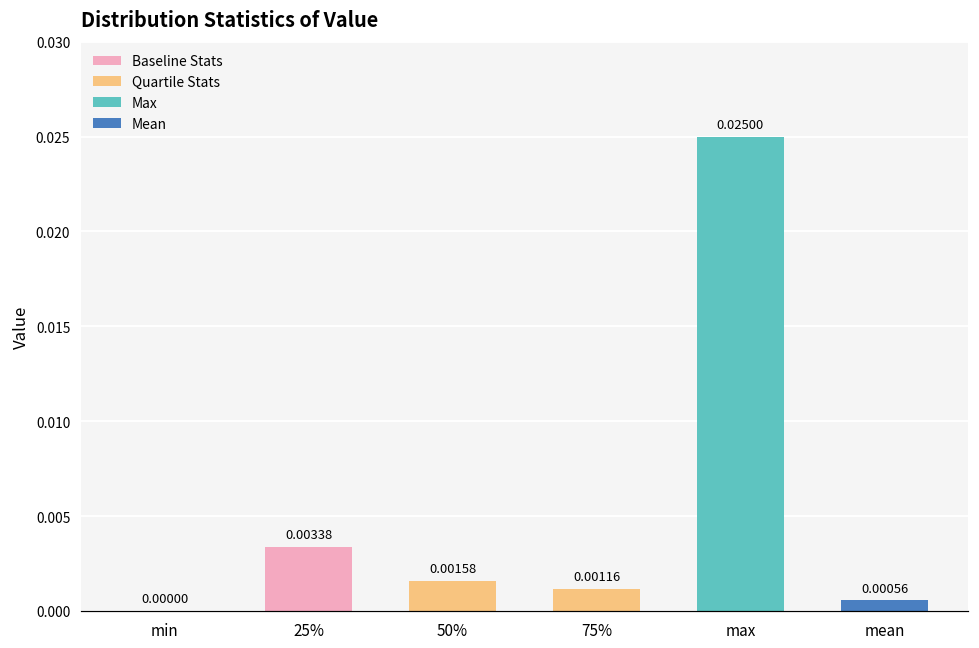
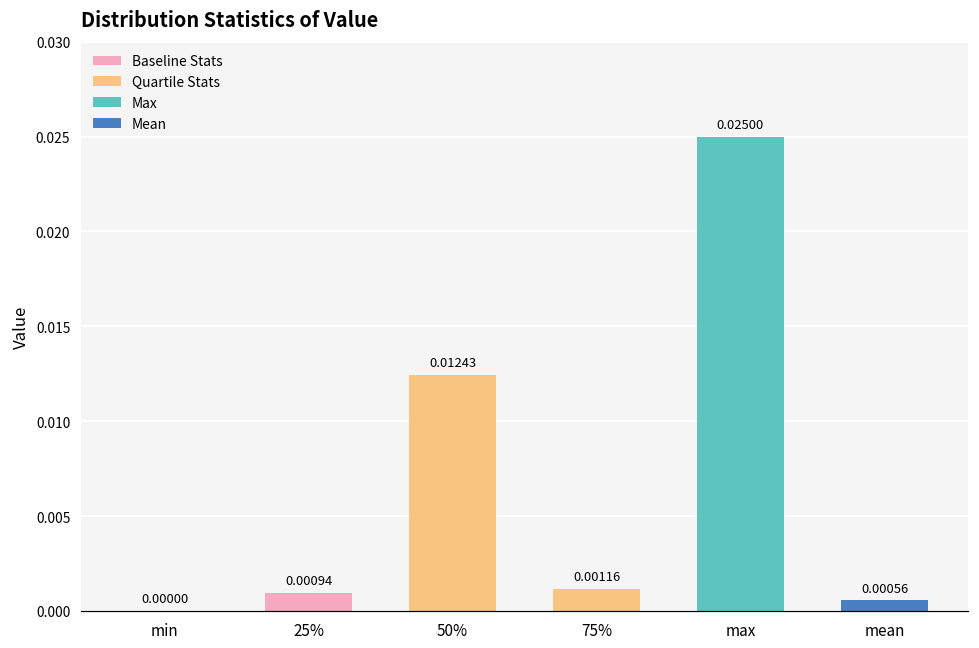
25%: 0.00338 -> 0.00094
50%: 0.00158 -> 0.01243
